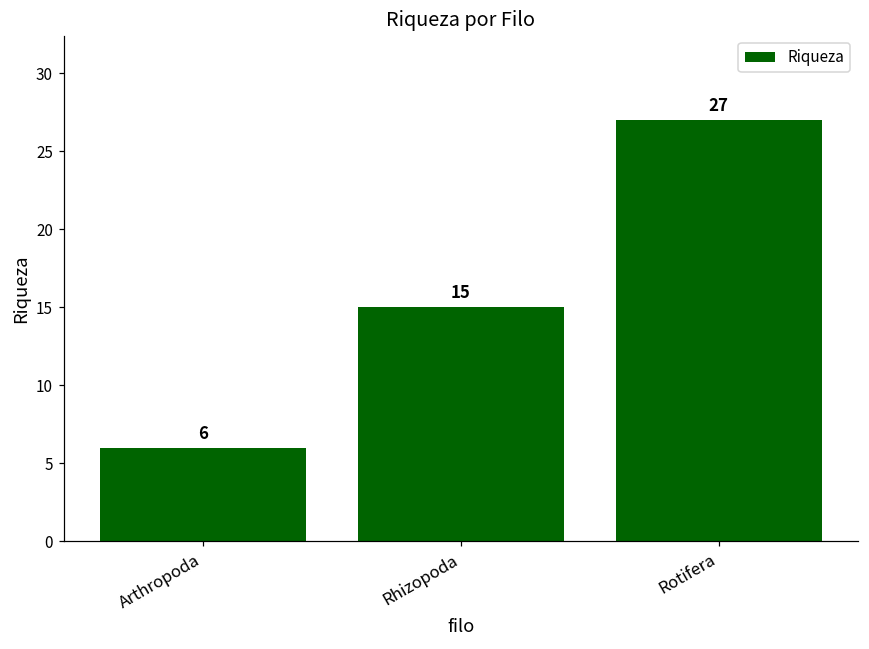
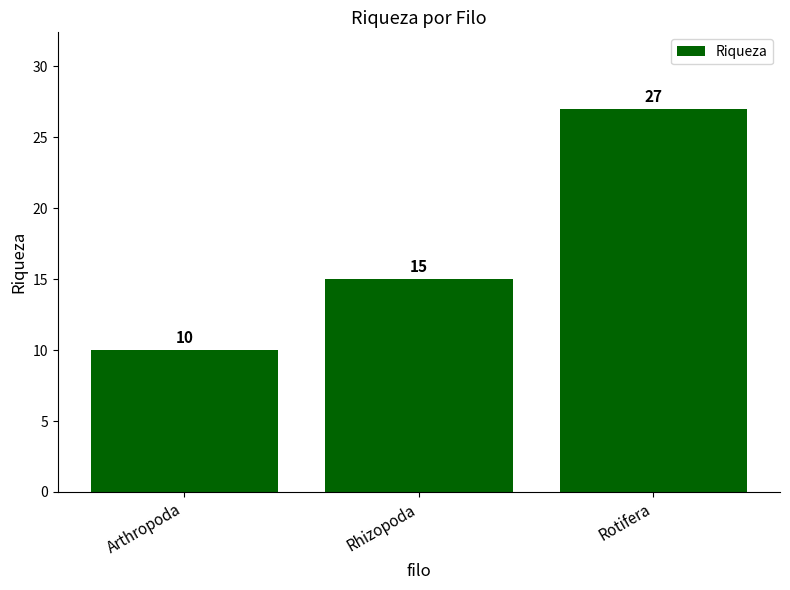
Arthropoda: 6 -> 10
